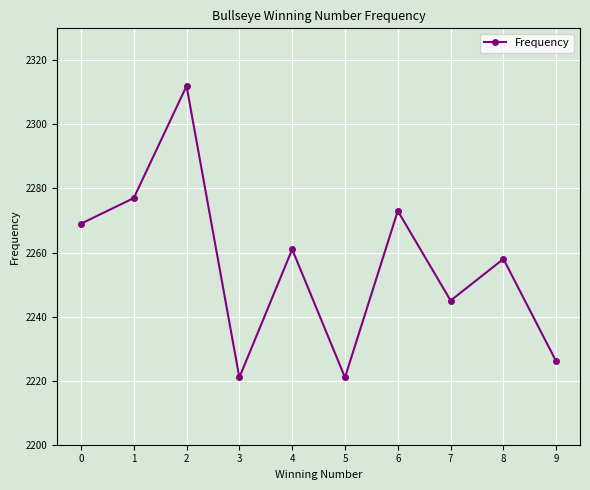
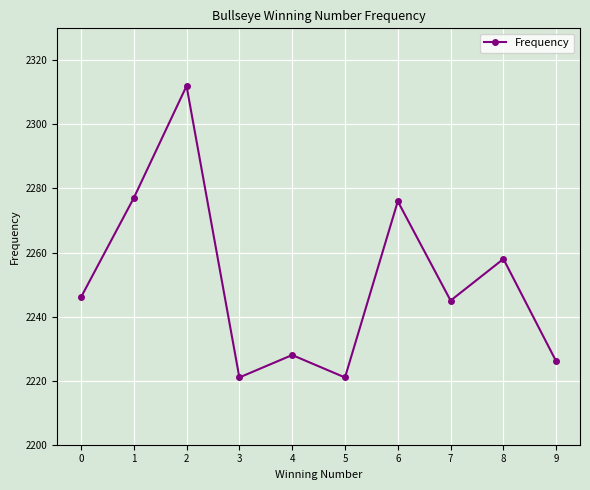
0: 2269 -> 2246
4: 2261 -> 2228
6: 2273 -> 2276
